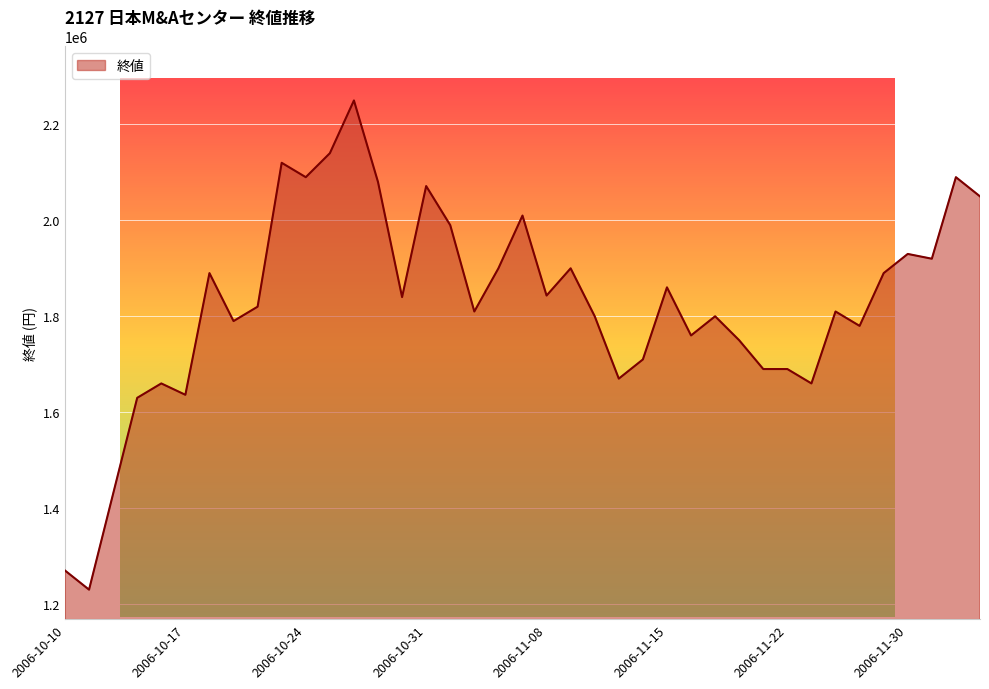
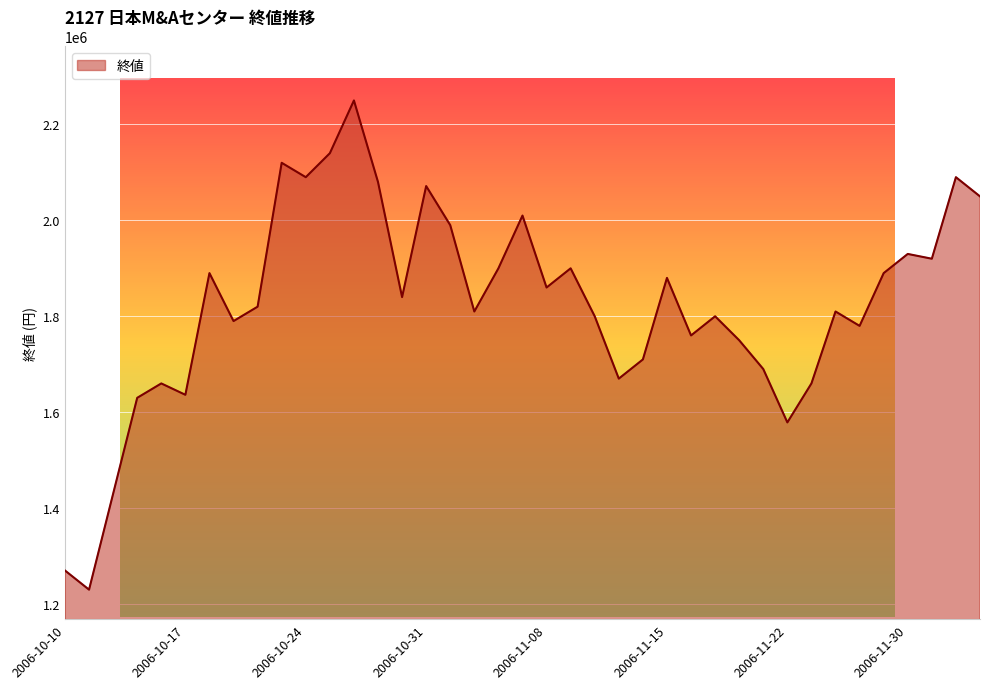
2006-11-08: 1840000 -> 1860000
2006-11-15: 1860000 -> 1880000
2006-11-22: 1690000 -> 1580000
